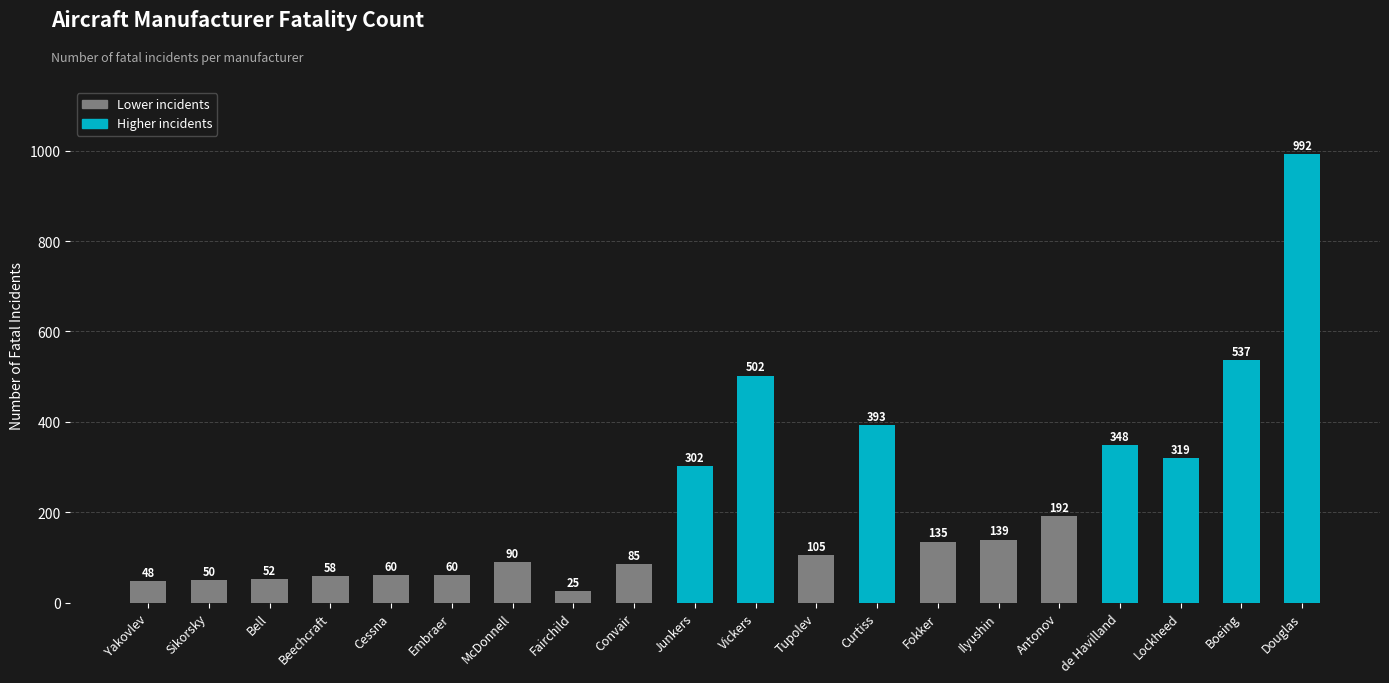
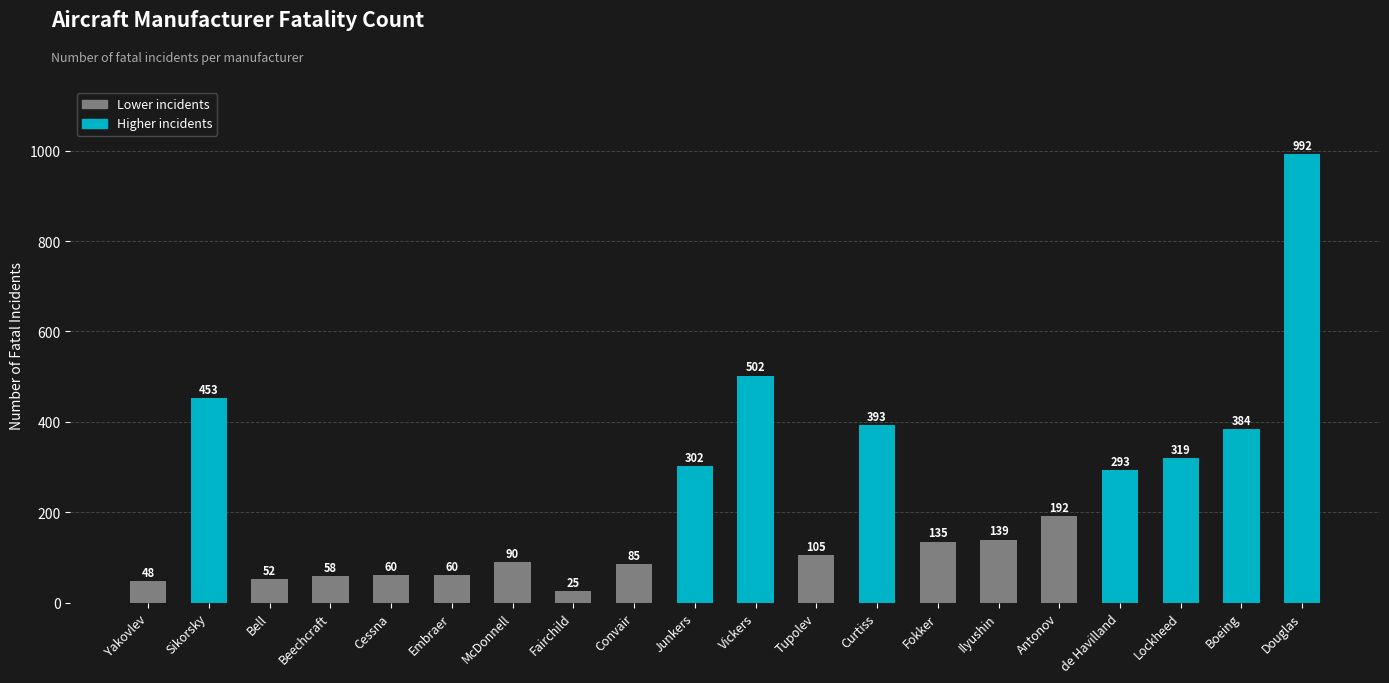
Sikorsky: 50 -> 453
de Havilland: 348 -> 293
Boeing: 537 -> 384
